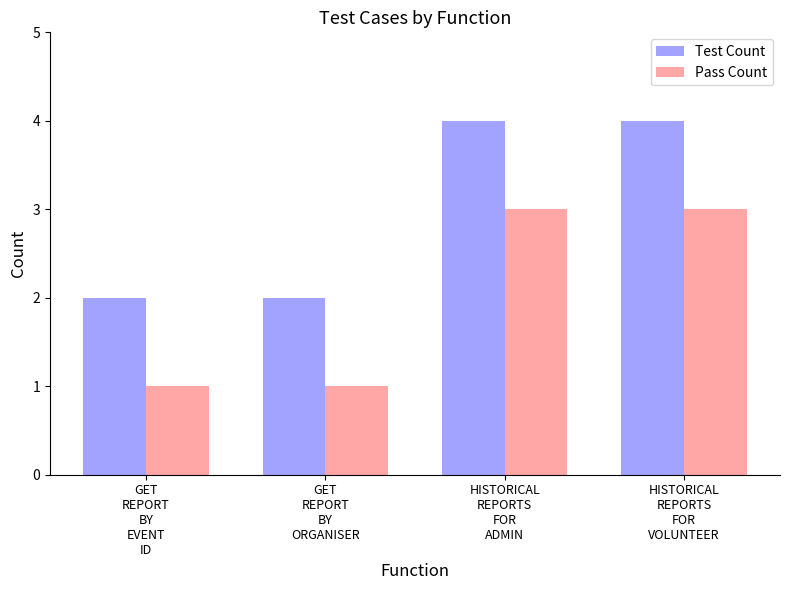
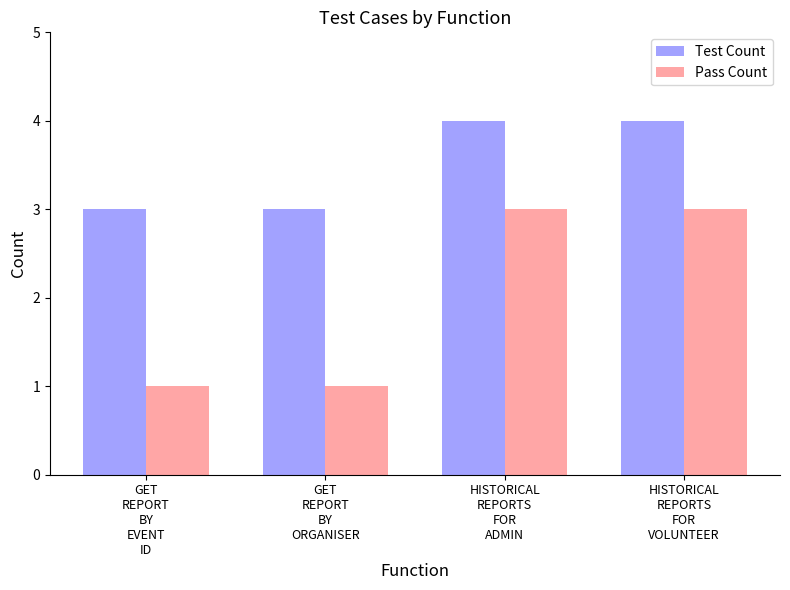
Test Count, GET REPORT BY EVENT ID: 2 -> 3
Test Count, GET REPORT BY ORGANISER: 2 -> 3
